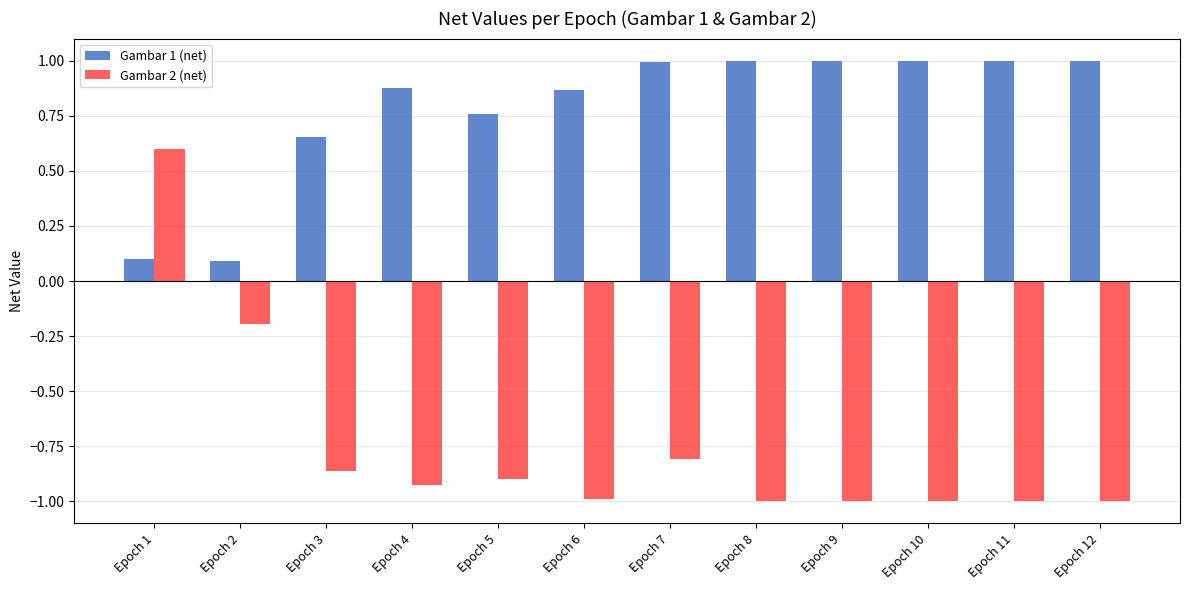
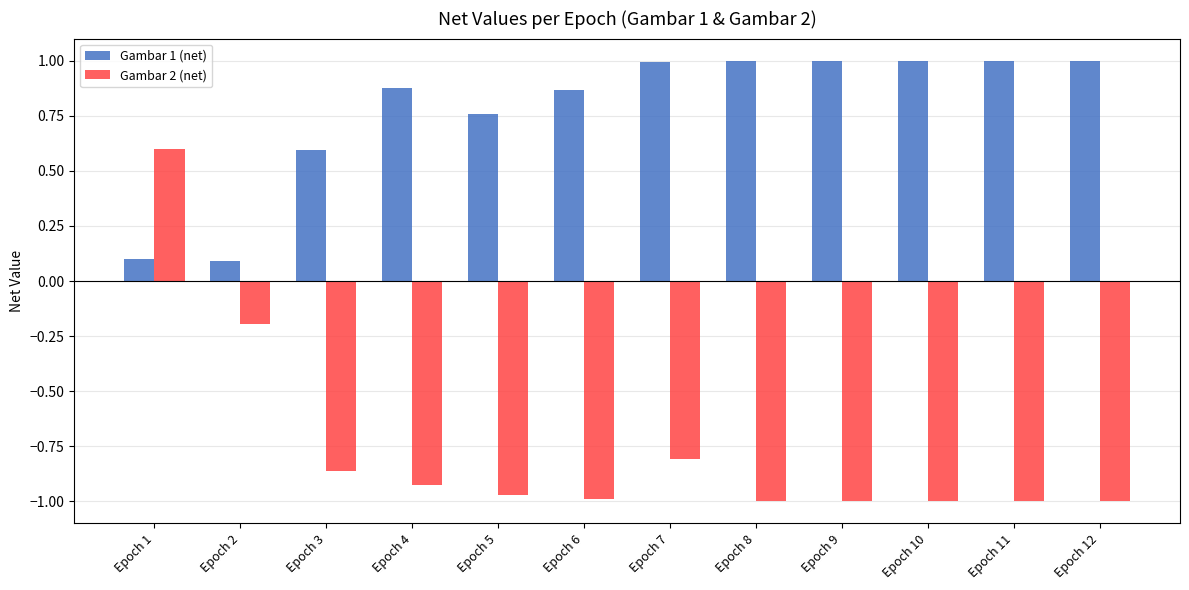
Gambar 1 (net), Epoch 3: 0.65 -> 0.60
Gambar 2 (net), Epoch 5: -0.90 -> -0.97
